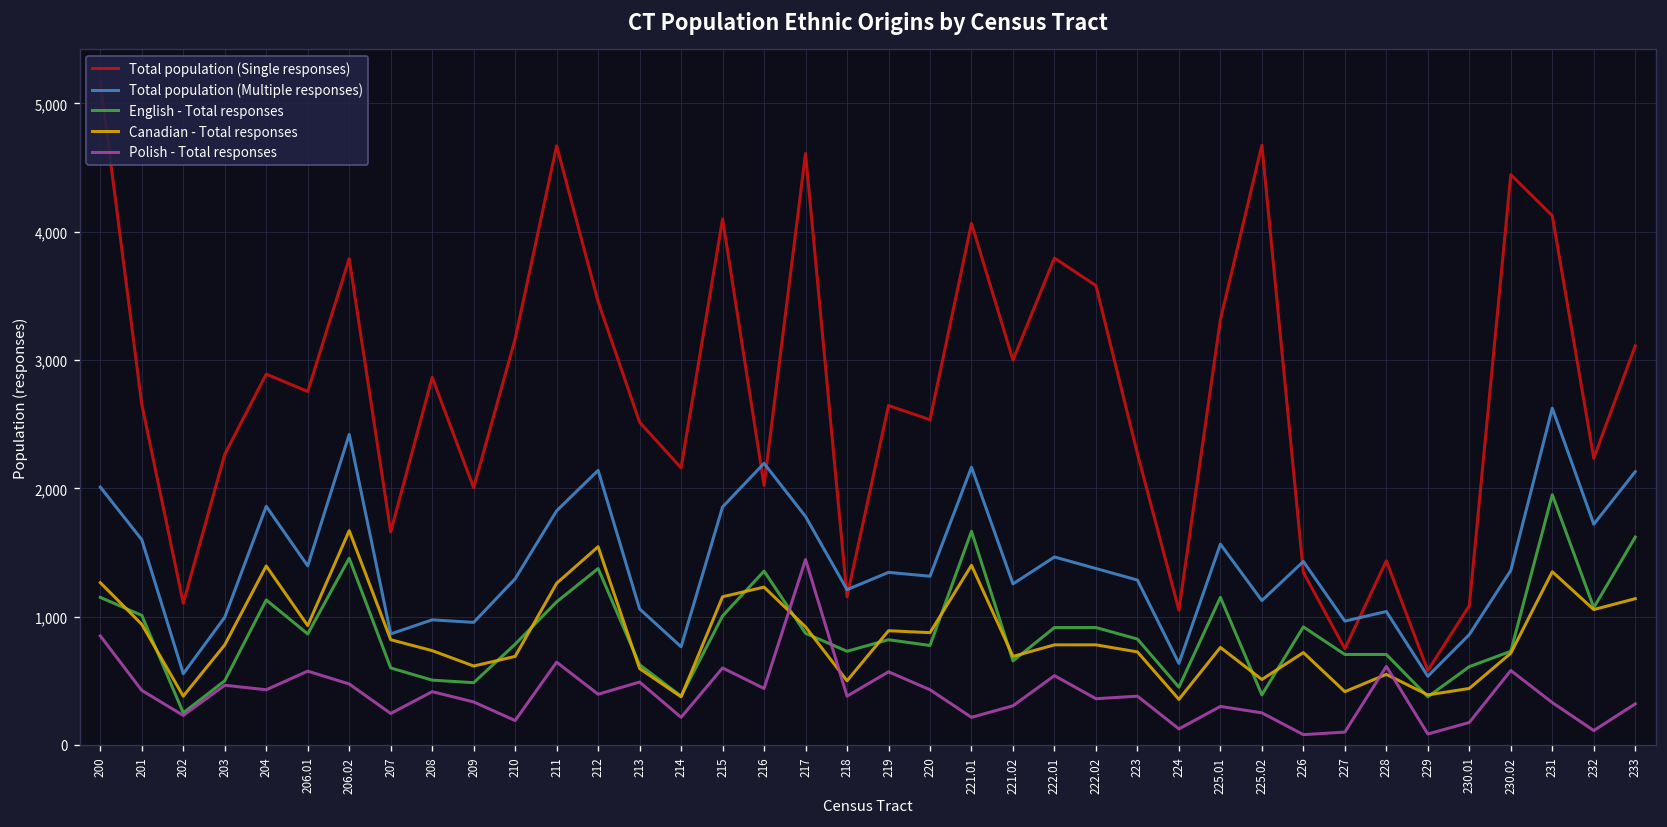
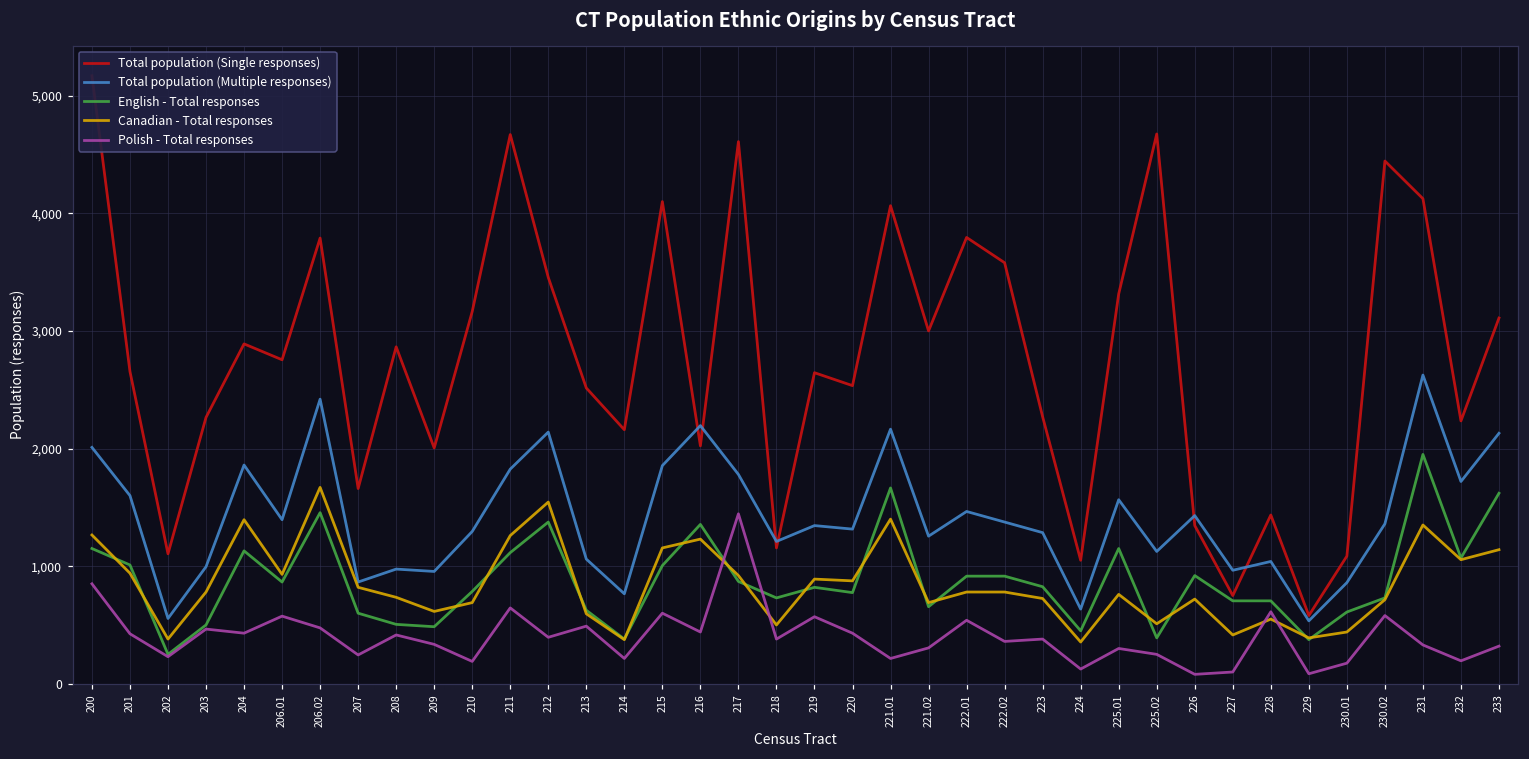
Polish - Total responses, 232: 110 -> 200
